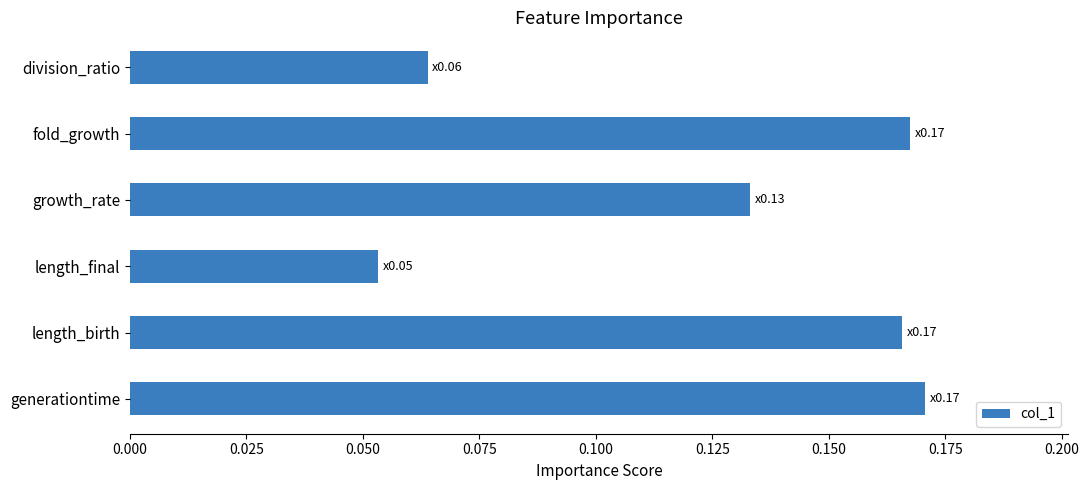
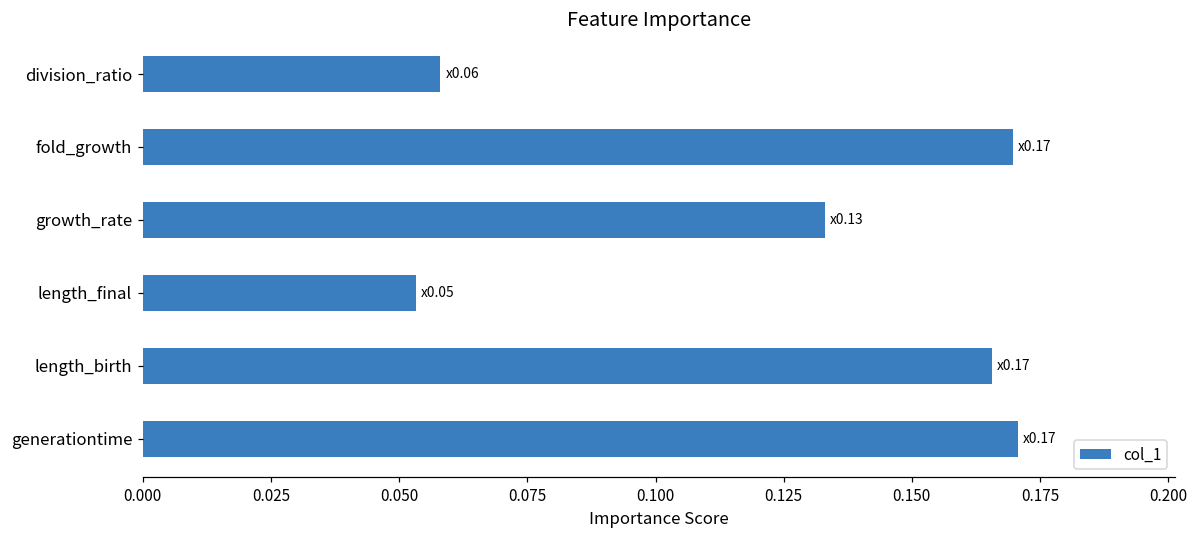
division_ratio: 0.064 -> 0.058
fold_growth: 0.167 -> 0.170
